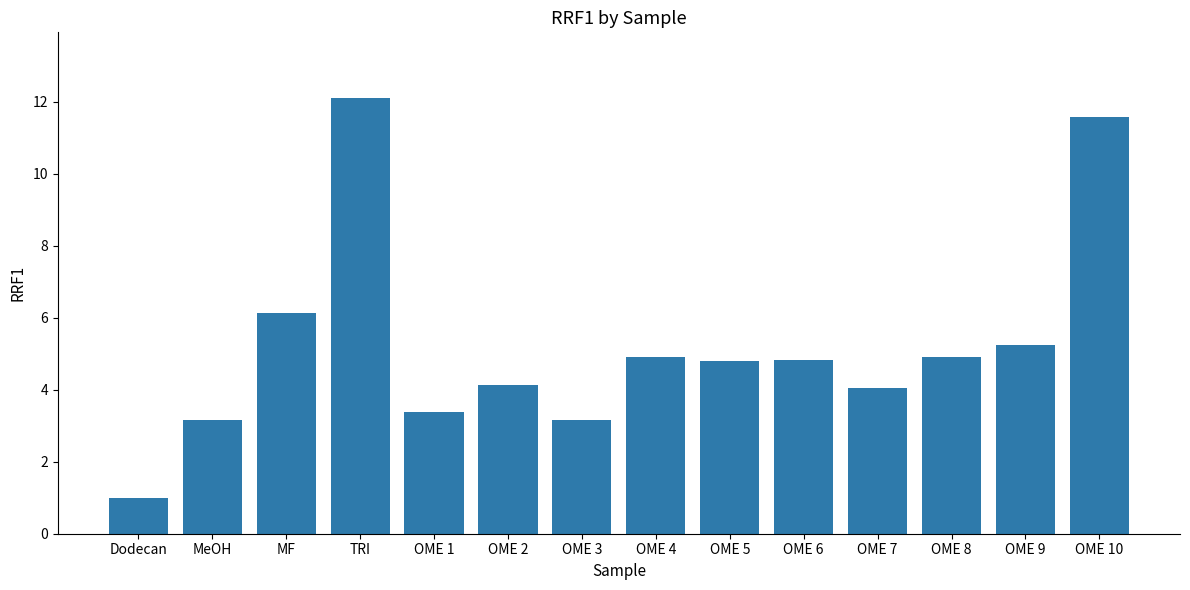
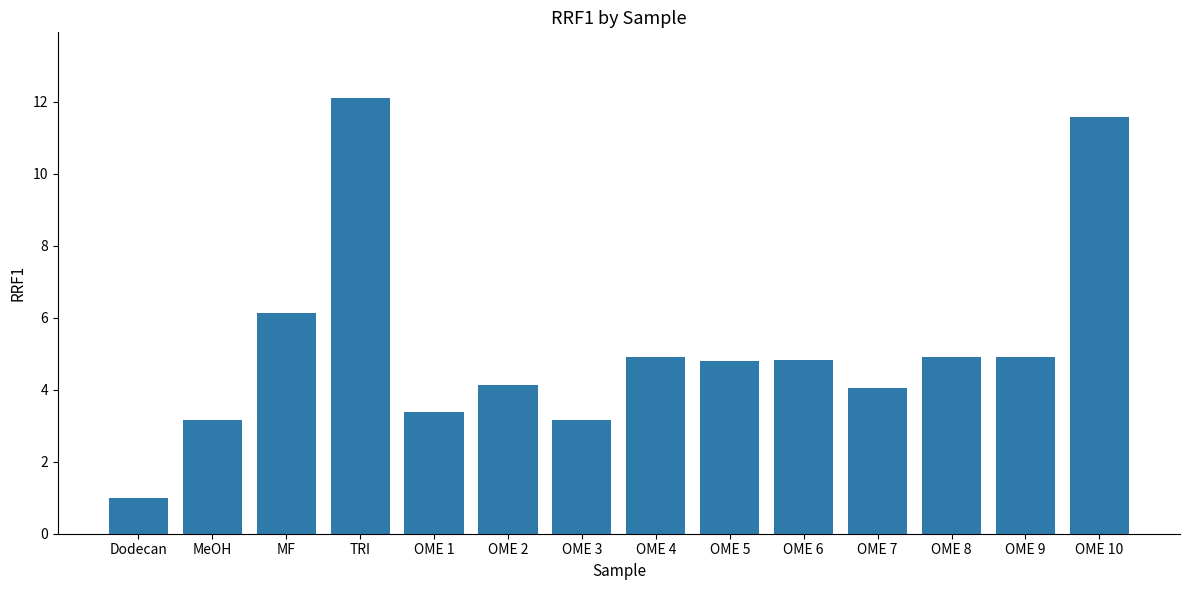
OME 9: 5.3 -> 4.9
